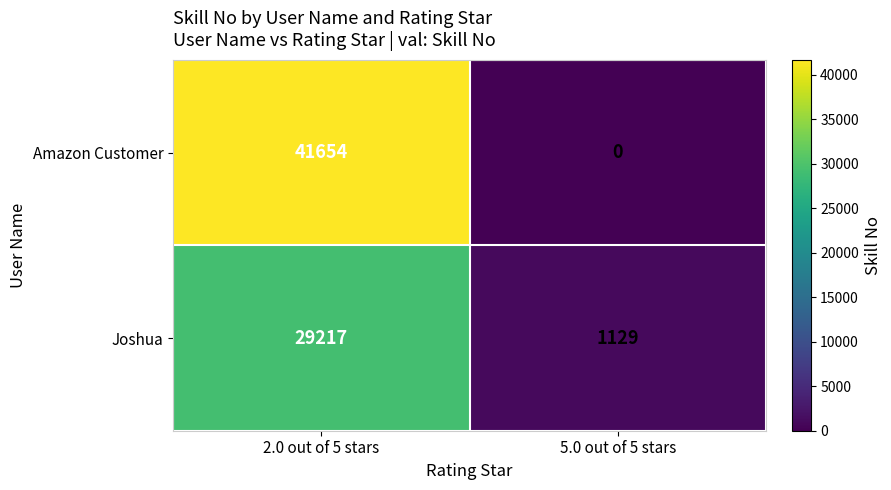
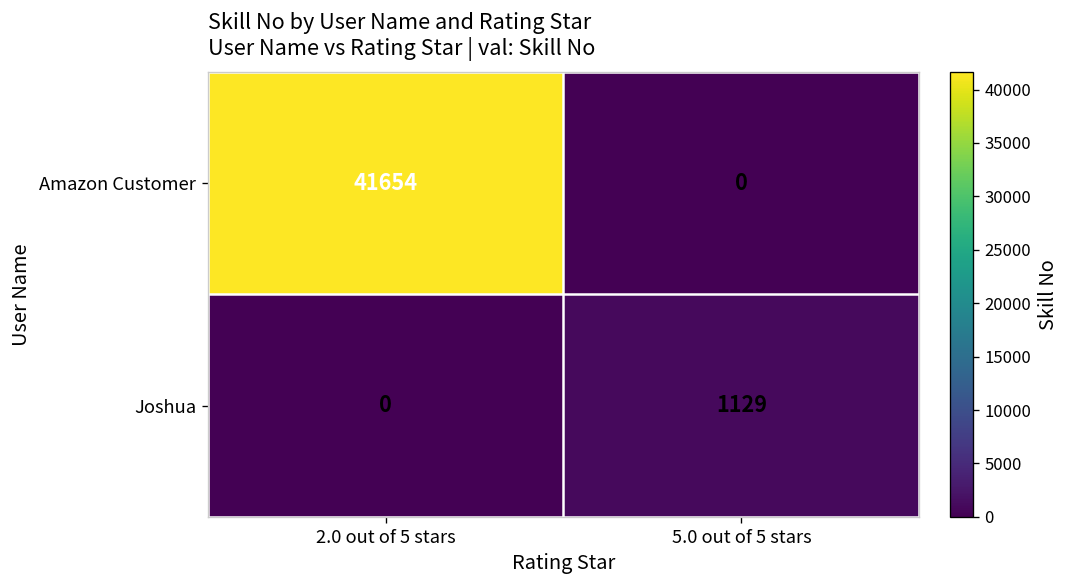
Joshua, 2.0 out of 5 stars: 29217 -> 0
